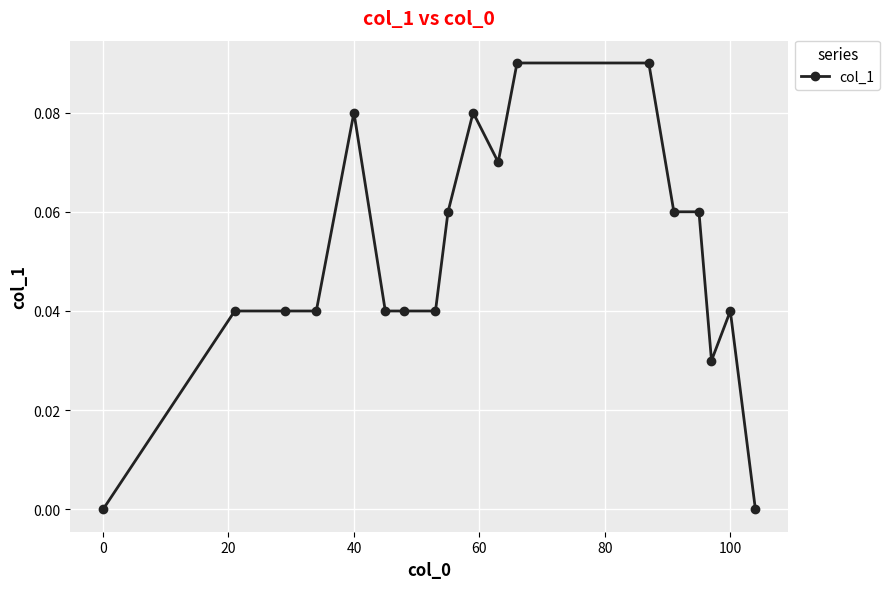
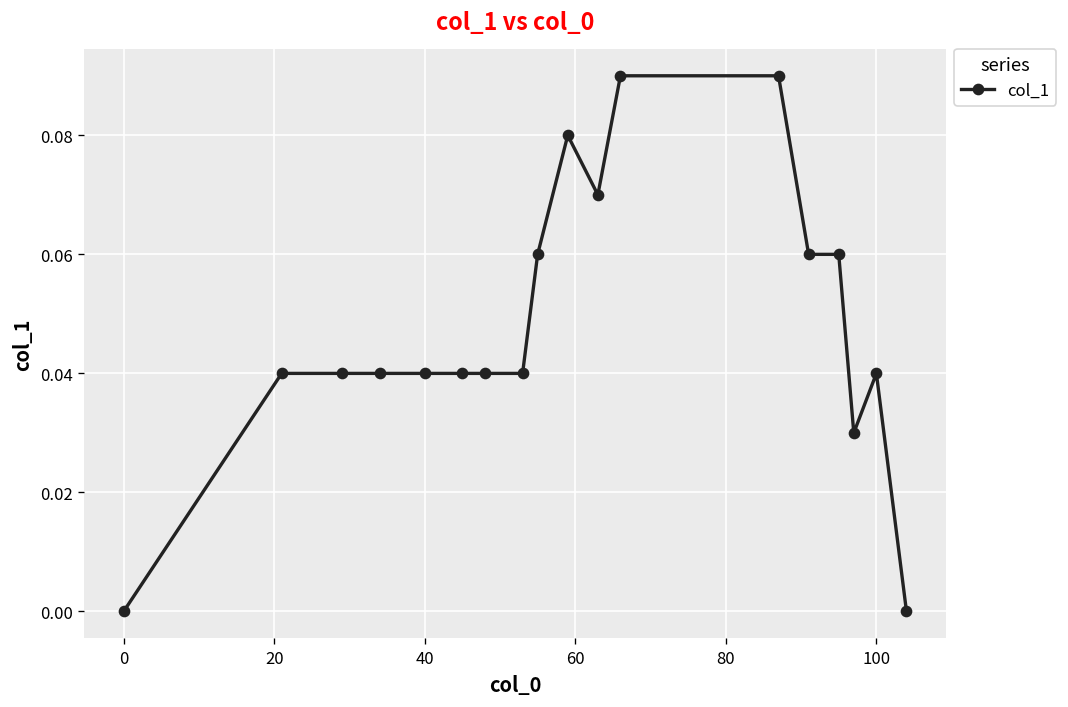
40: 0.08 -> 0.04
